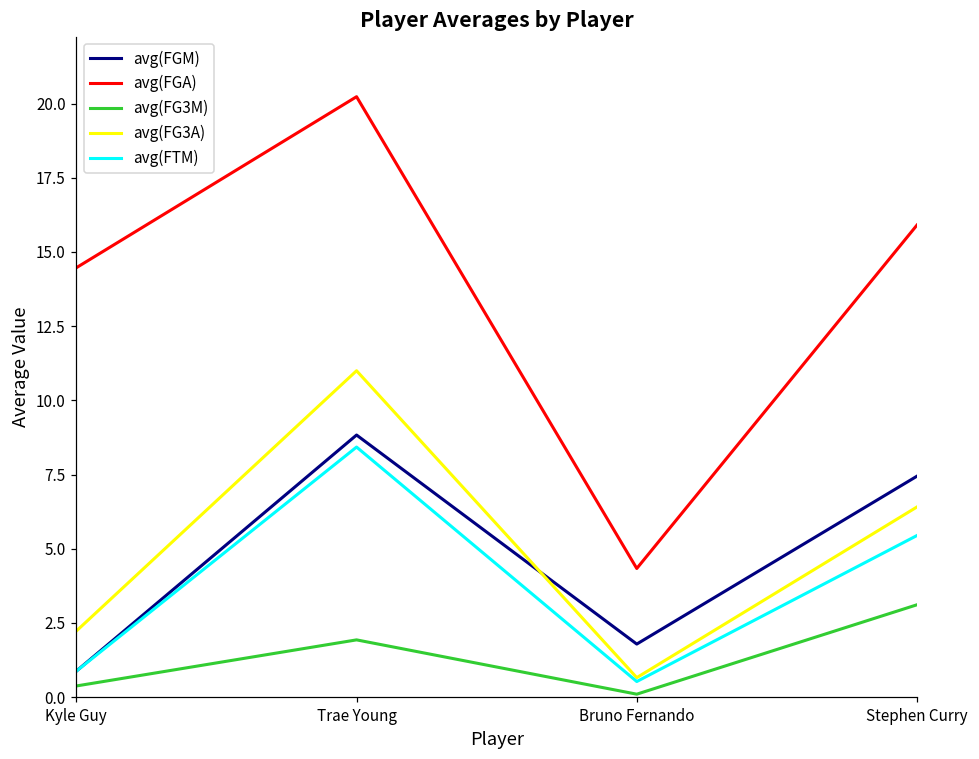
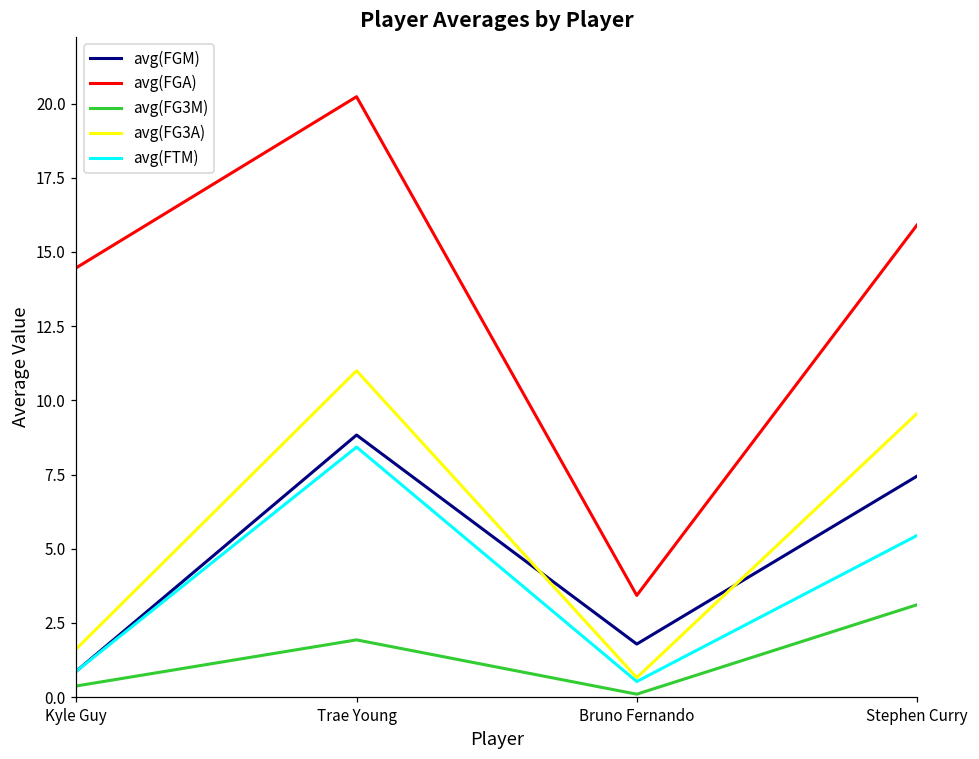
avg(FG3A), Kyle Guy: 2.2 -> 1.6
avg(FGA), Bruno Fernando: 4.3 -> 3.4
avg(FG3A), Stephen Curry: 6.4 -> 9.6
